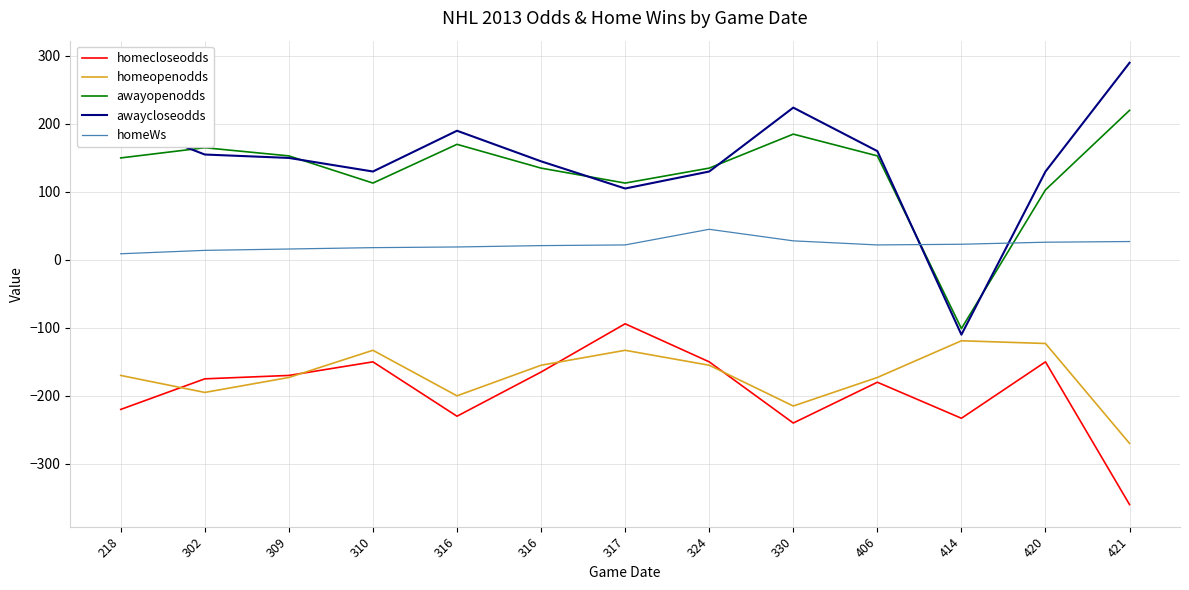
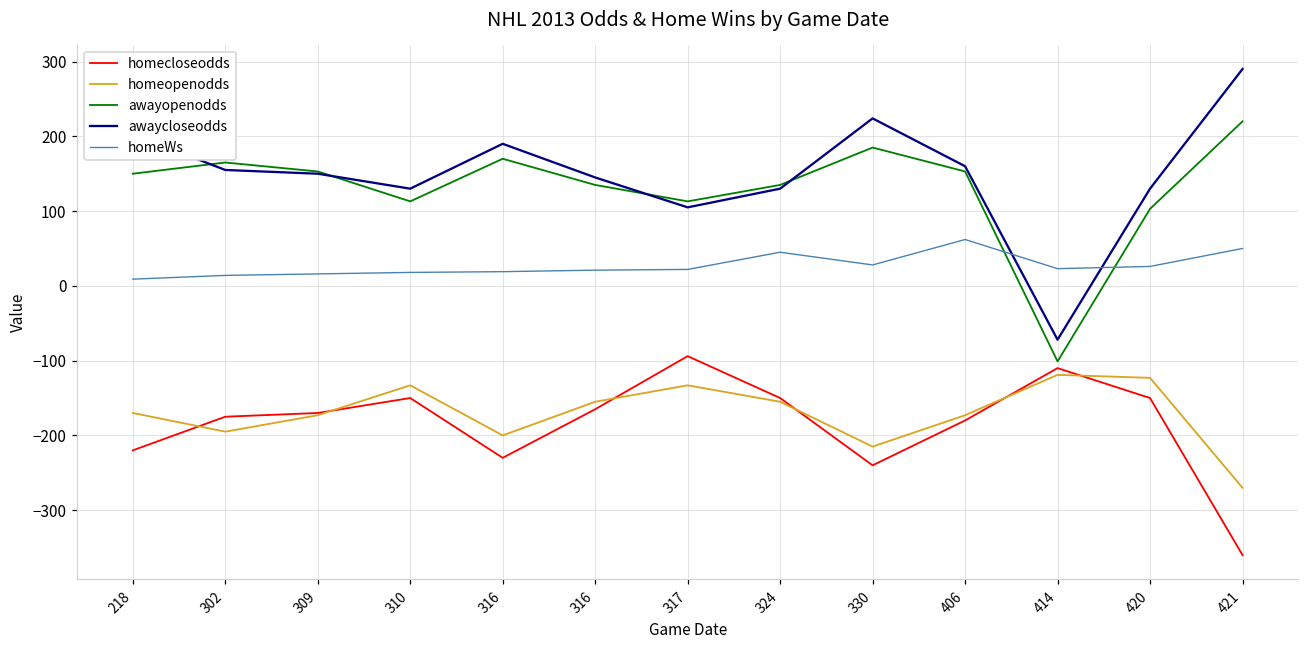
homeWs, 406: 20 -> 60
homecloseodds, 414: -230 -> -110
awaycloseodds, 414: -110 -> -70
homeWs, 421: 30 -> 50
